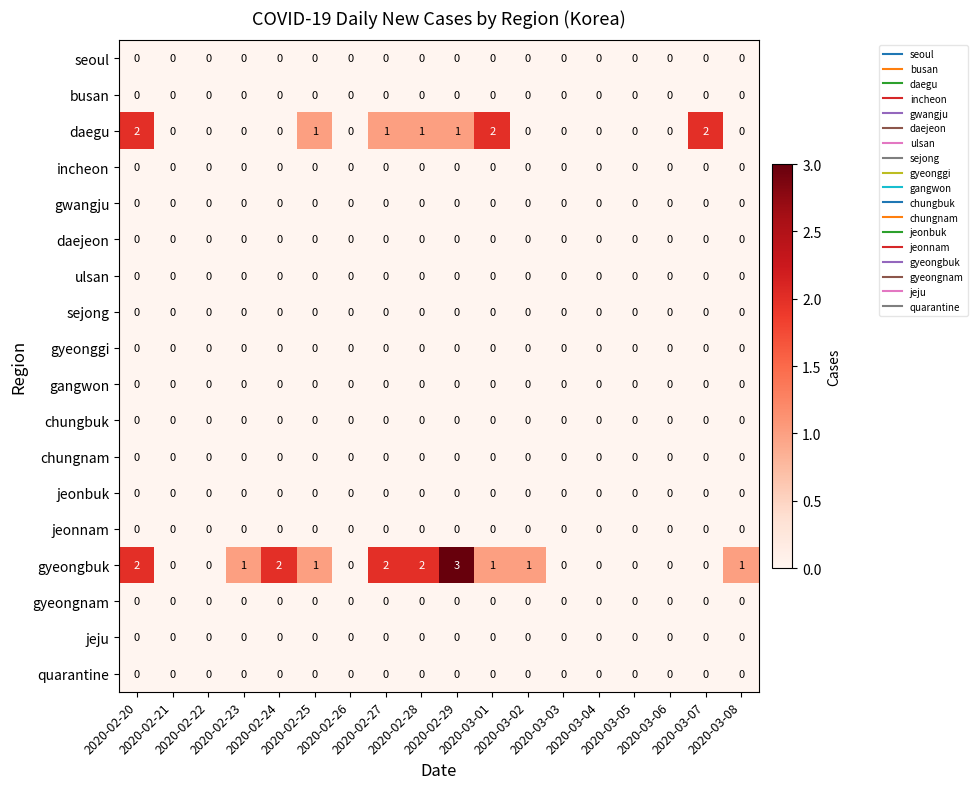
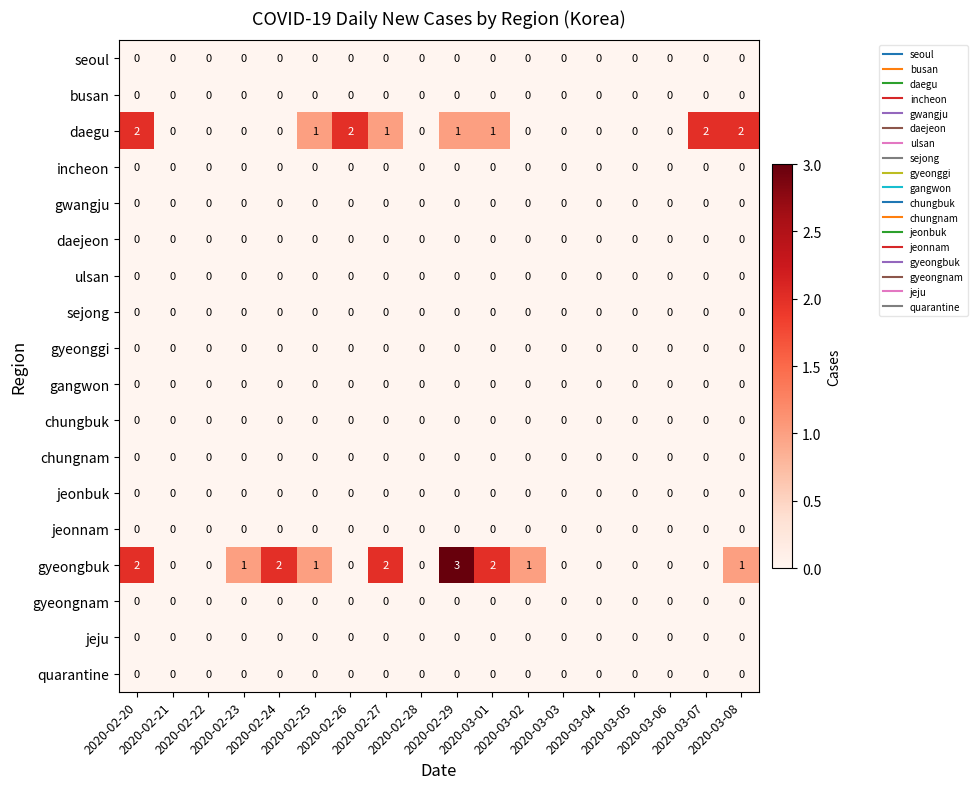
daegu, 2020-02-26: 0 -> 2
daegu, 2020-02-28: 1 -> 0
daegu, 2020-03-01: 2 -> 1
daegu, 2020-03-08: 0 -> 2
gyeongbuk, 2020-02-28: 2 -> 0
gyeongbuk, 2020-03-01: 1 -> 2
